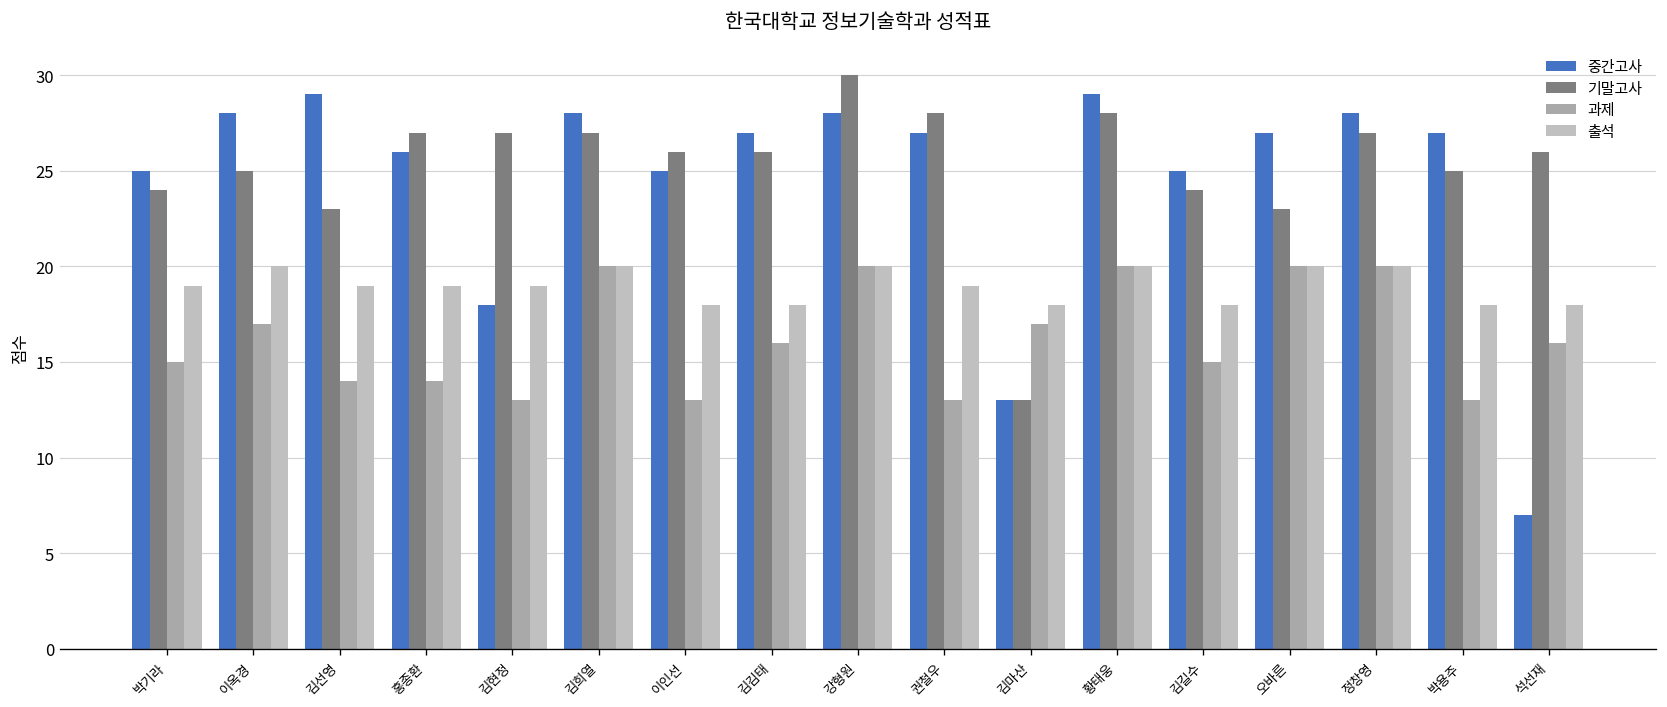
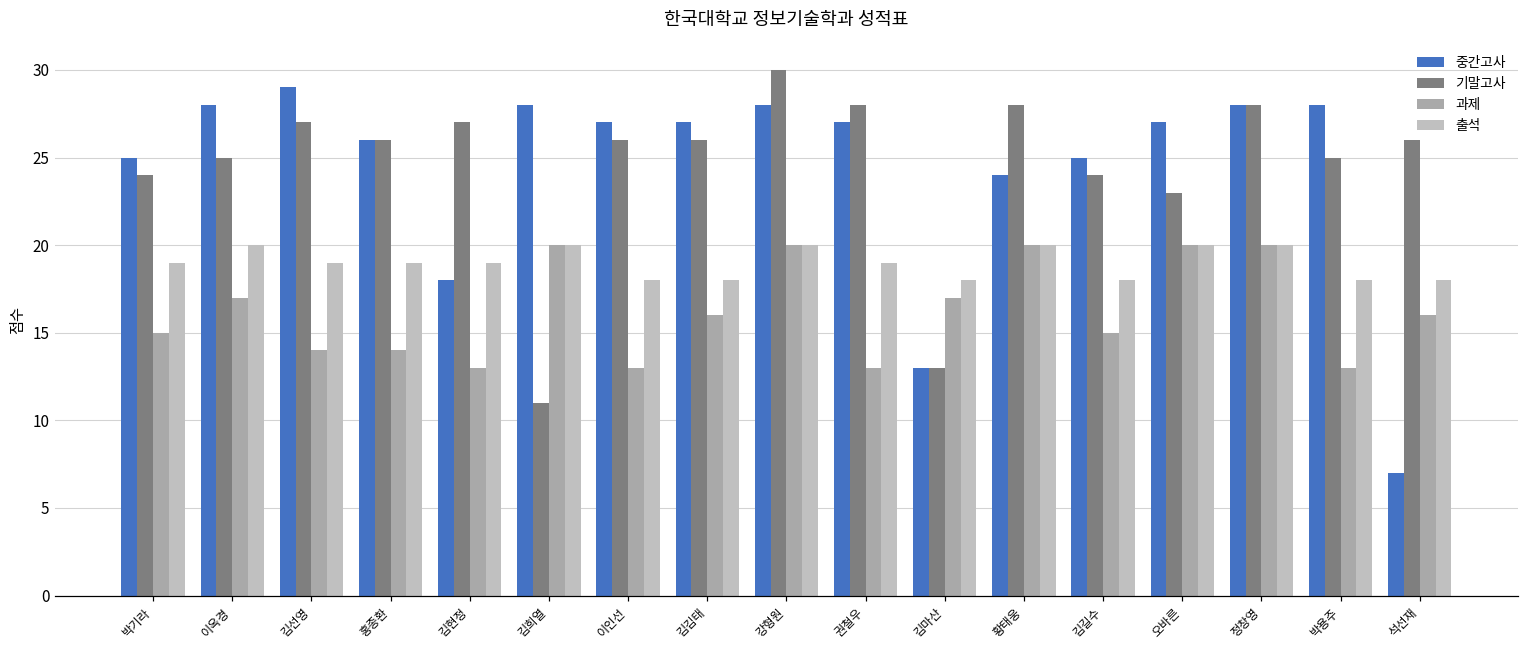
기말고사, 김선영: 23 -> 27
기말고사, 홍종환: 27 -> 26
기말고사, 김희열: 27 -> 11
중간고사, 이인선: 25 -> 27
중간고사, 황태웅: 29 -> 24
기말고사, 정창영: 27 -> 28
중간고사, 박용주: 27 -> 28
